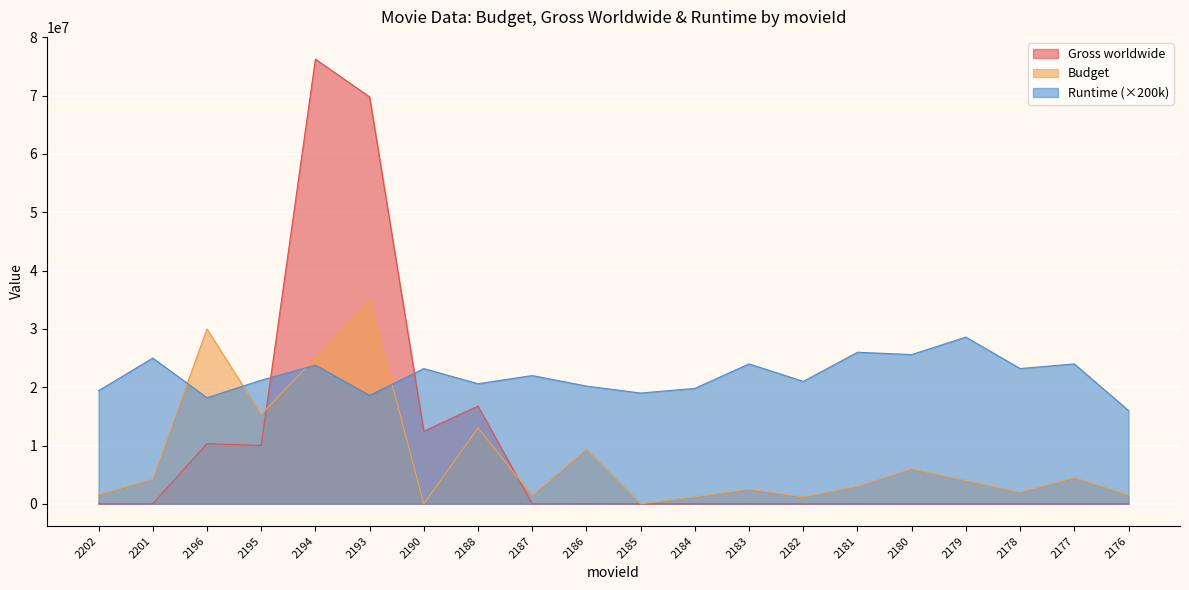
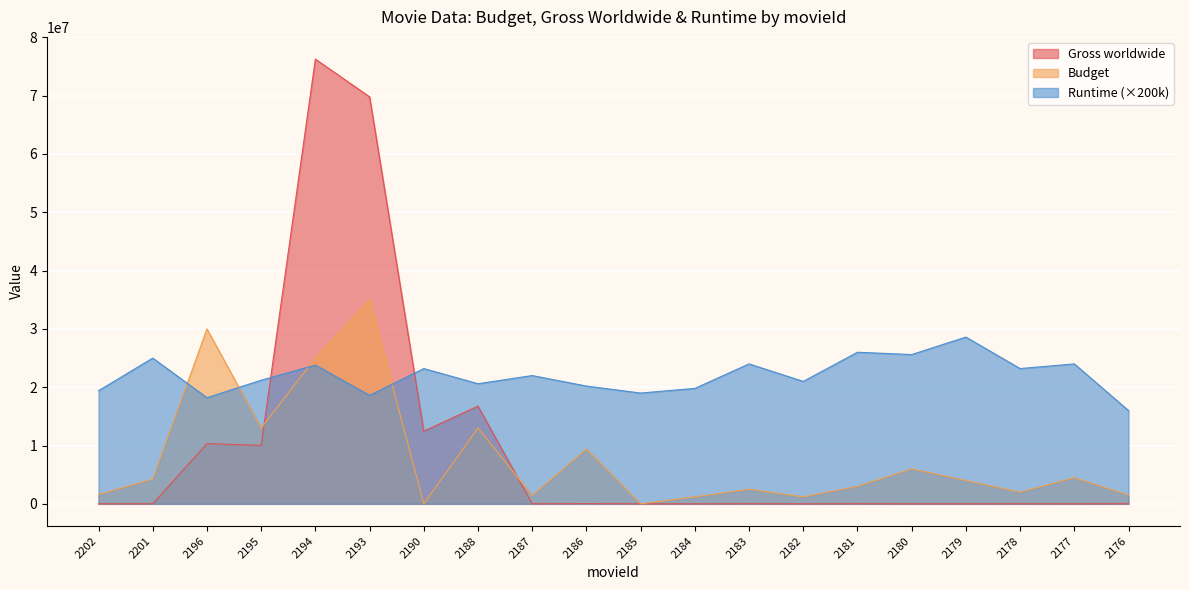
Budget, 2195: 15000000 -> 13000000
